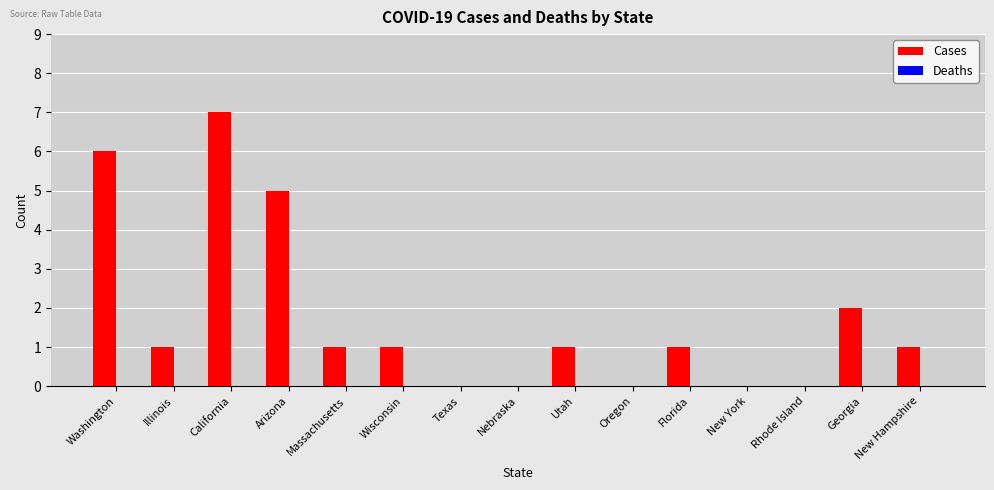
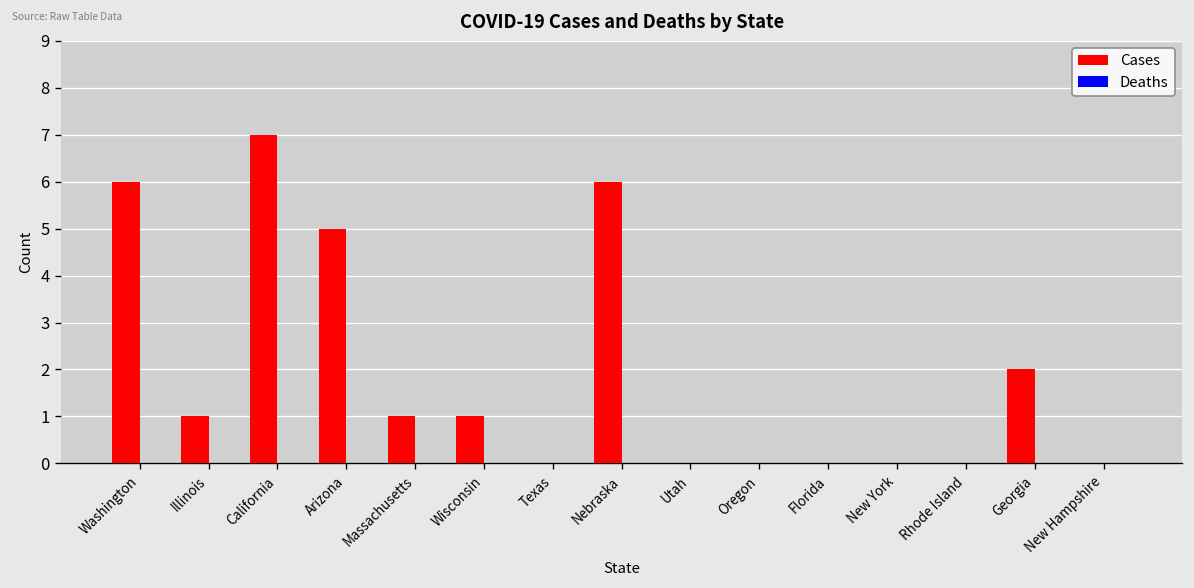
Cases, Nebraska: 0 -> 6
Cases, Utah: 1 -> 0
Cases, Florida: 1 -> 0
Cases, New Hampshire: 1 -> 0
